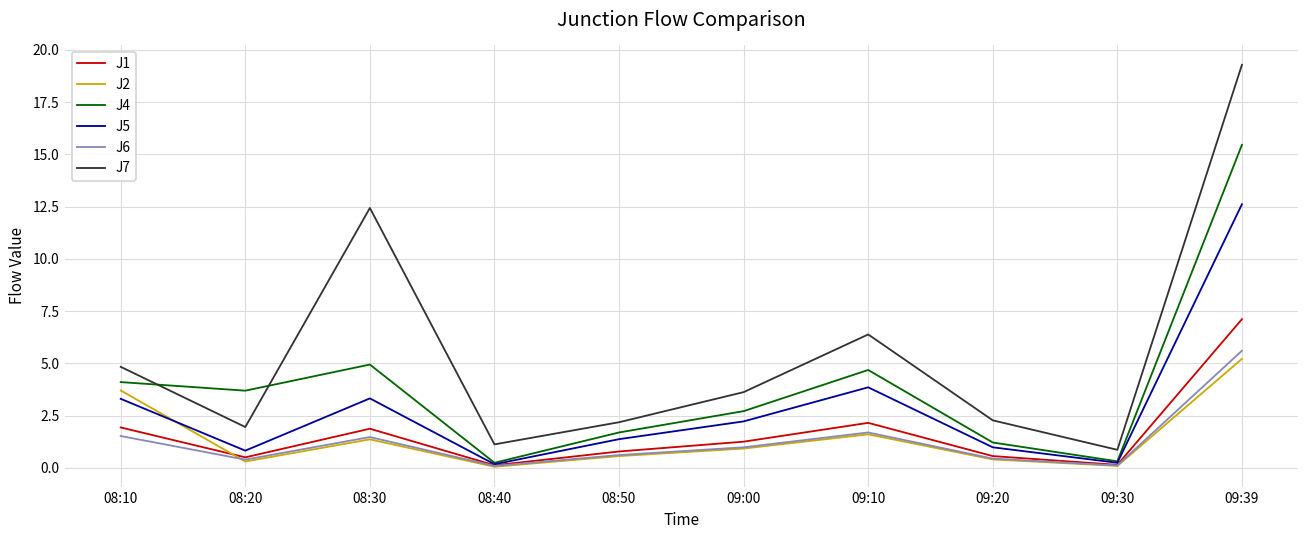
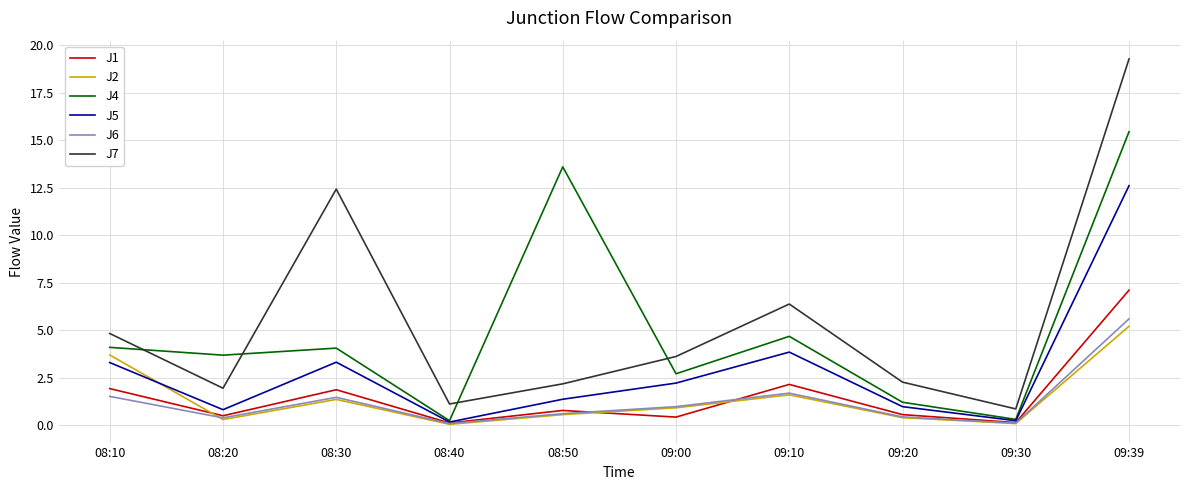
J4, 08:30: 4.9 -> 4.1
J4, 08:50: 1.7 -> 13.6
J1, 09:00: 1.3 -> 0.4
